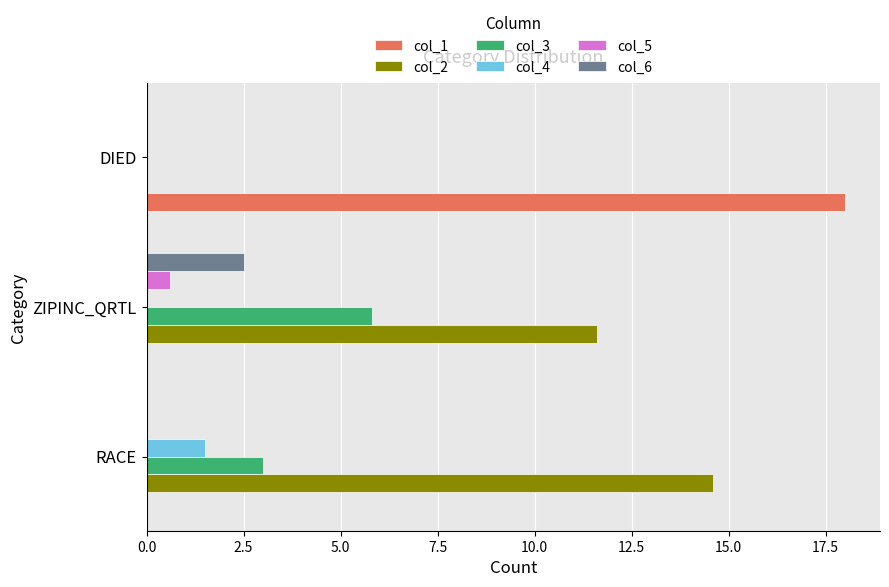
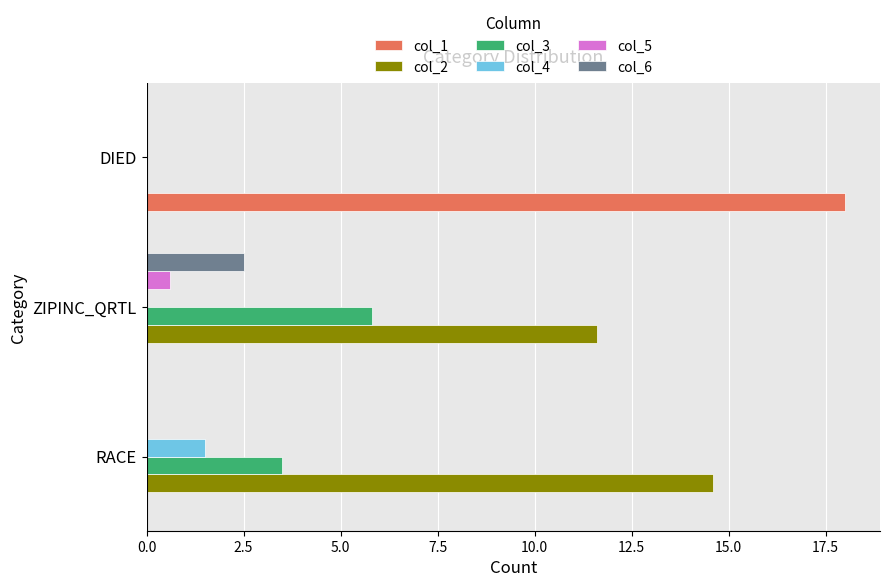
col_3, RACE: 3.0 -> 3.5
